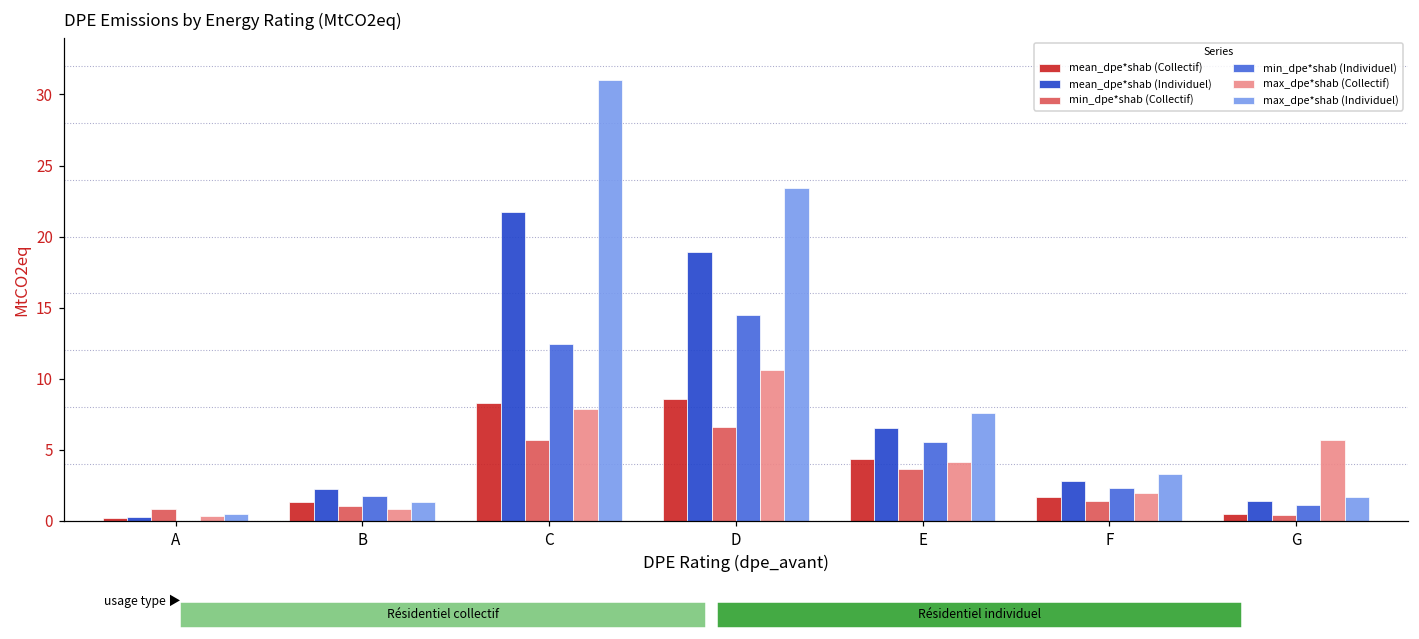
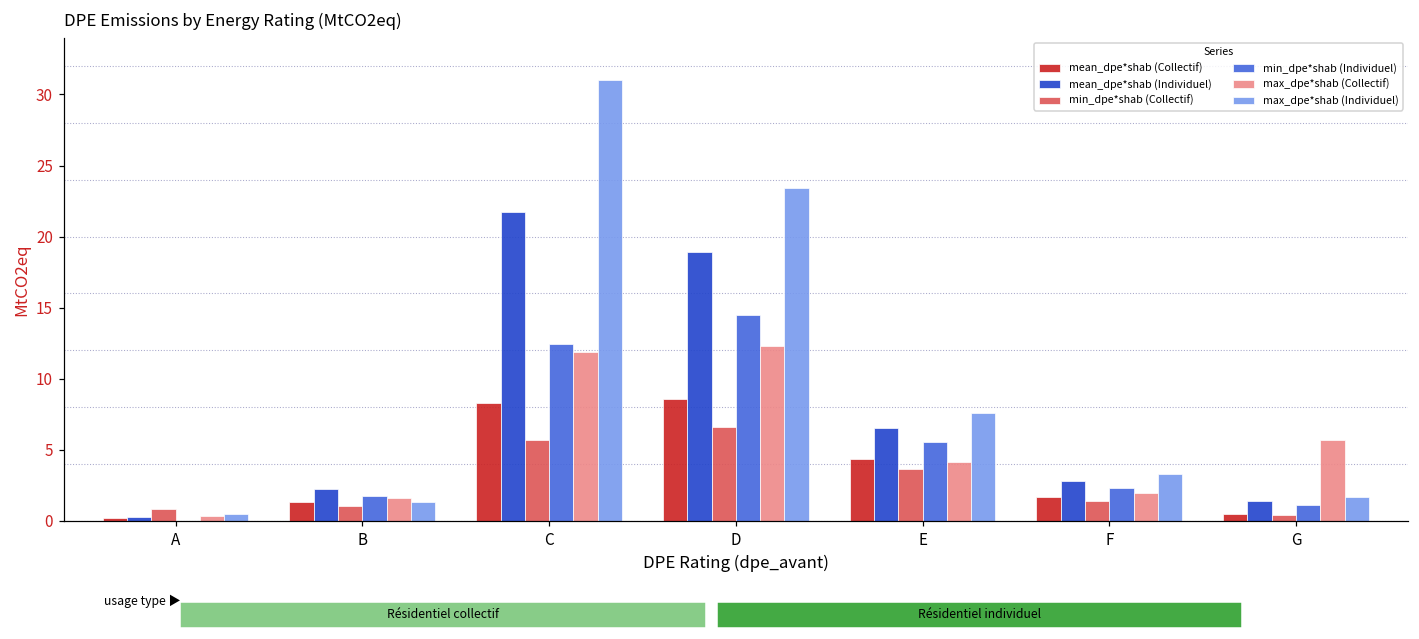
max_dpe*shab (Collectif), B: 0.8 -> 1.6
max_dpe*shab (Collectif), C: 7.8 -> 11.9
max_dpe*shab (Collectif), D: 10.6 -> 12.3
